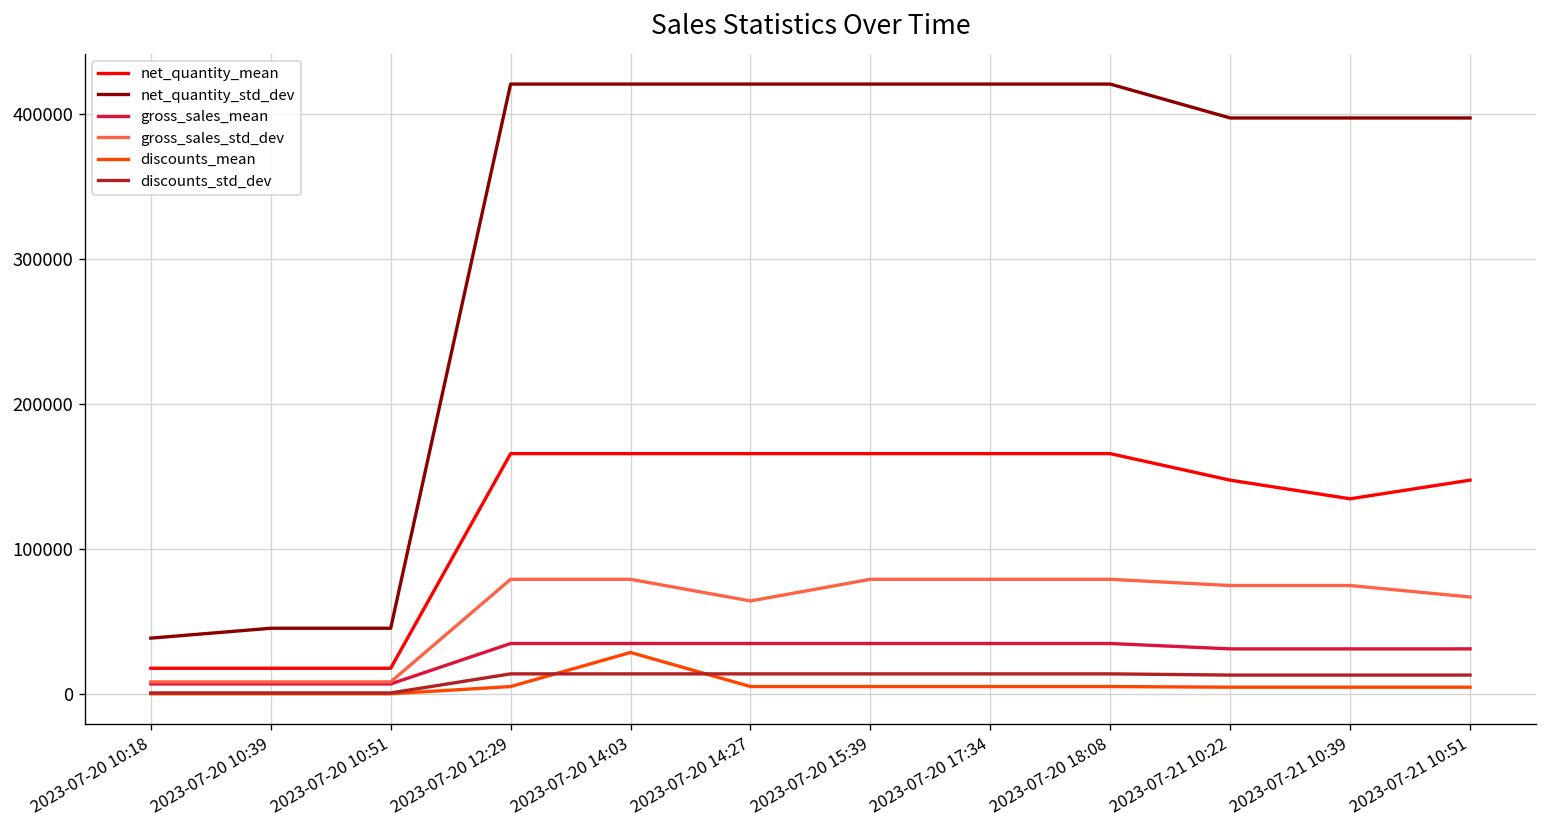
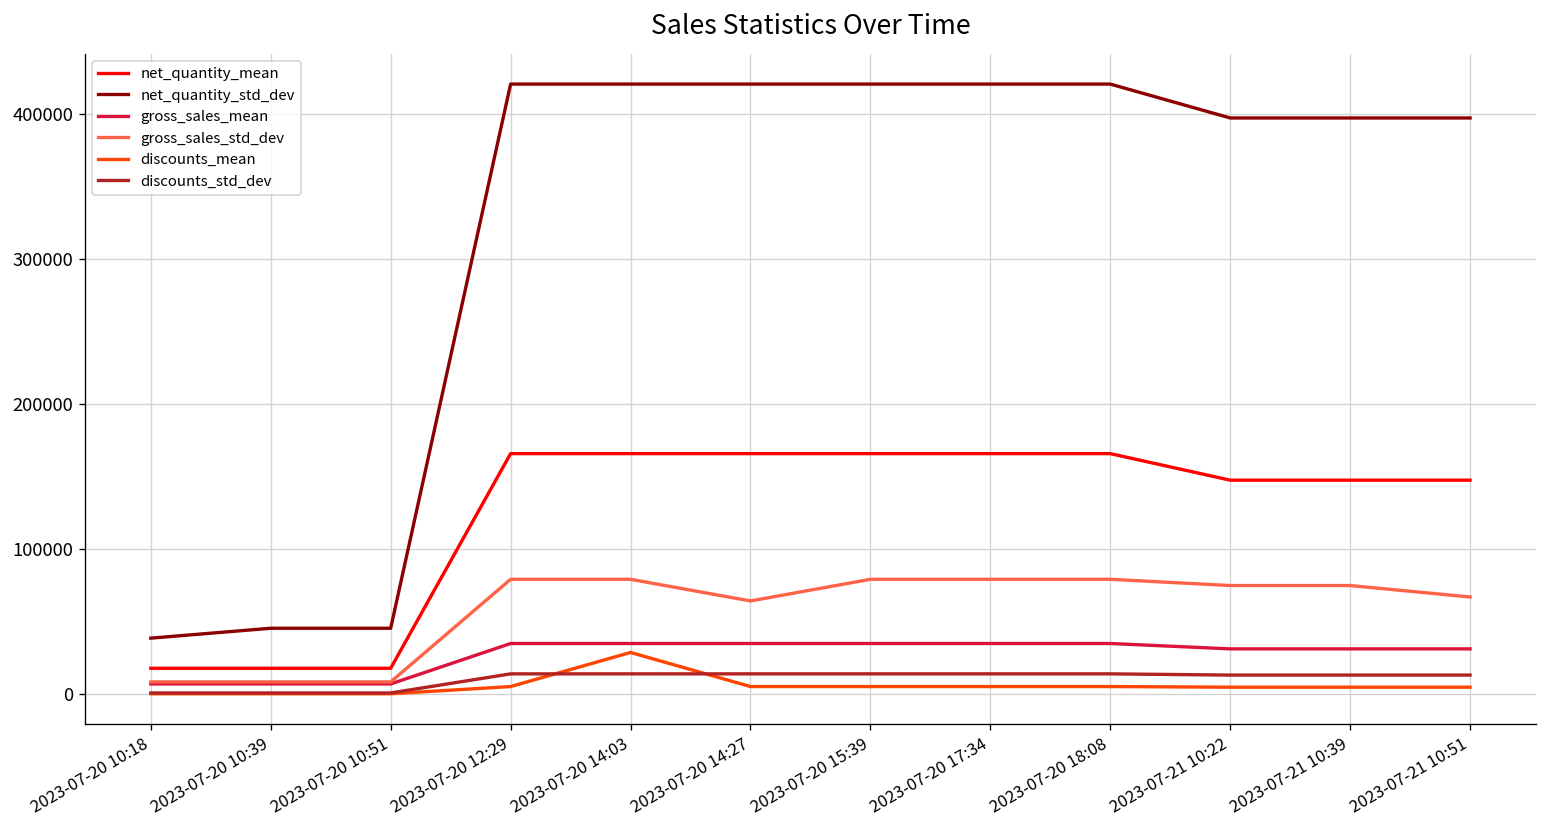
net_quantity_mean, 2023-07-21 10:39: 135000 -> 148000
